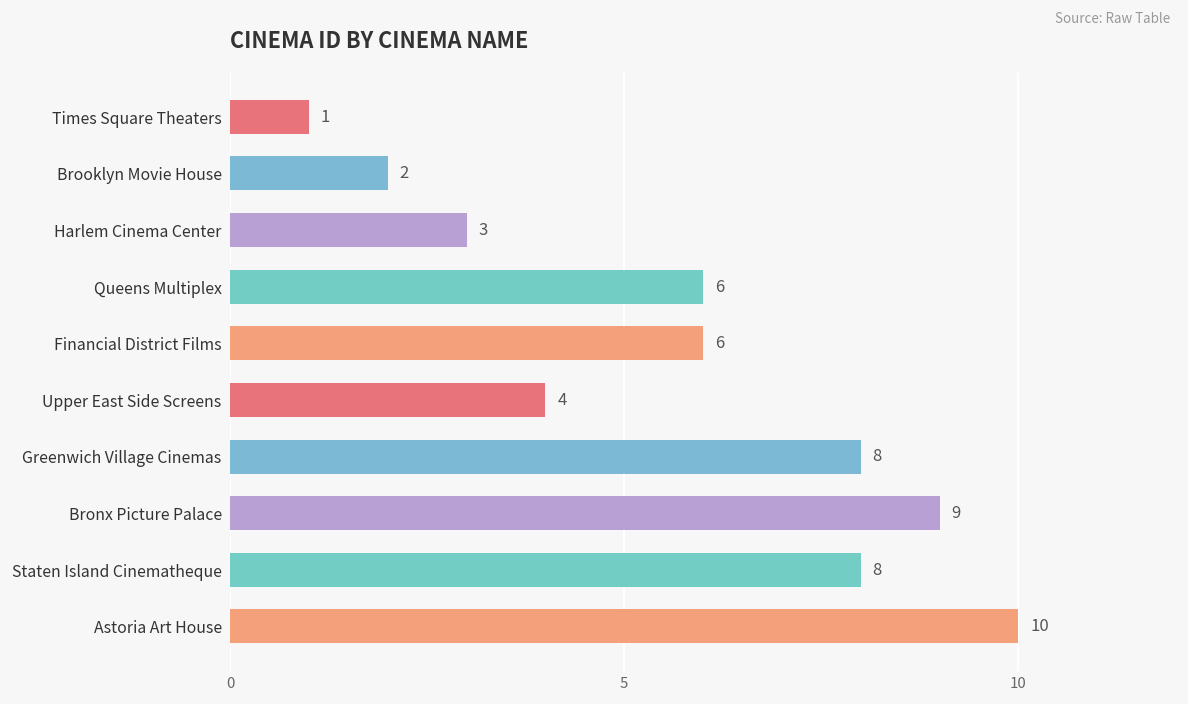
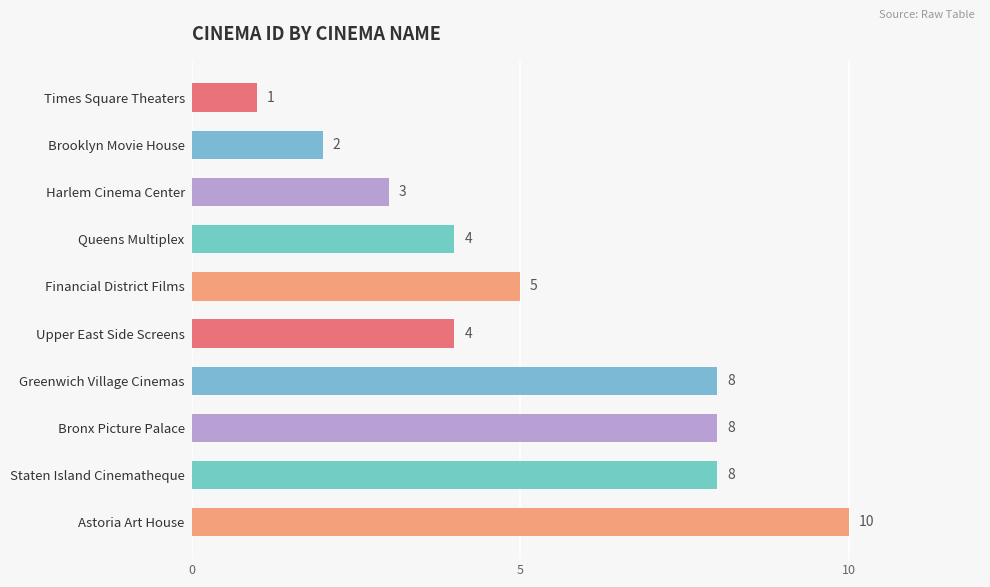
Queens Multiplex: 6 -> 4
Financial District Films: 6 -> 5
Bronx Picture Palace: 9 -> 8
